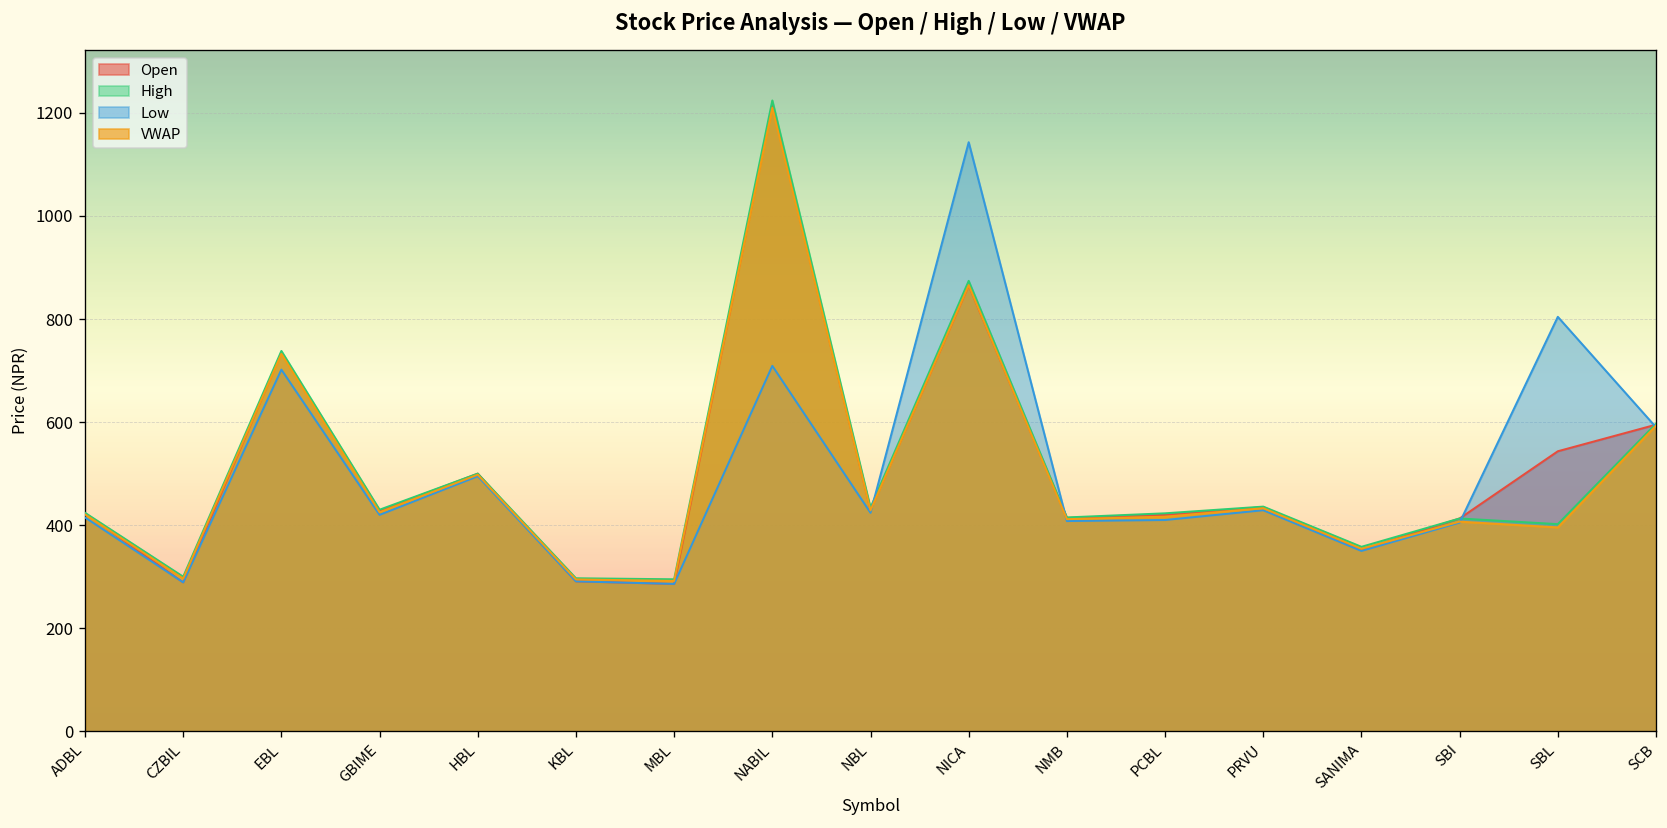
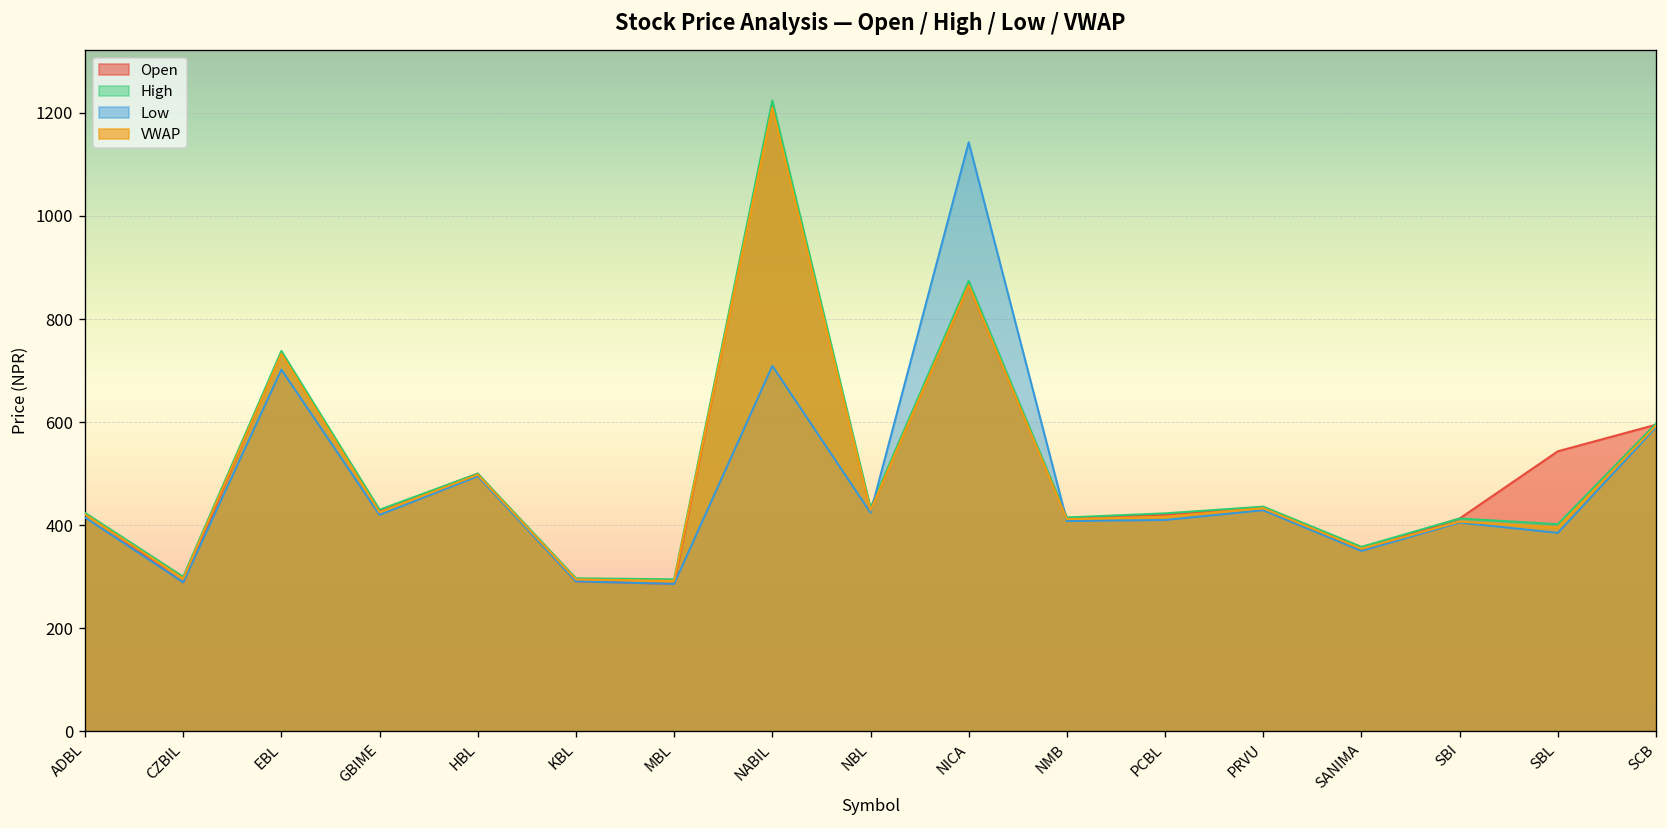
Low, SBL: 800 -> 390
